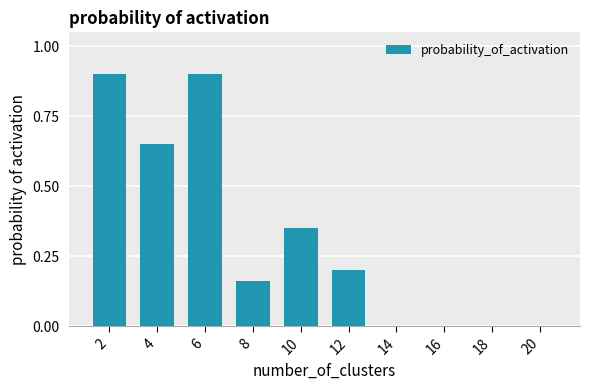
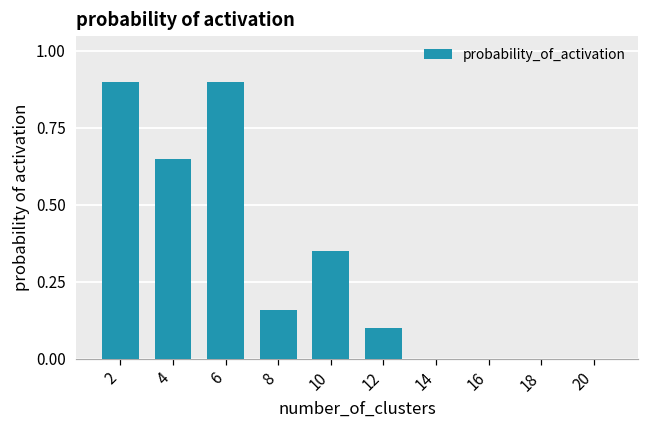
12: 0.2 -> 0.1
